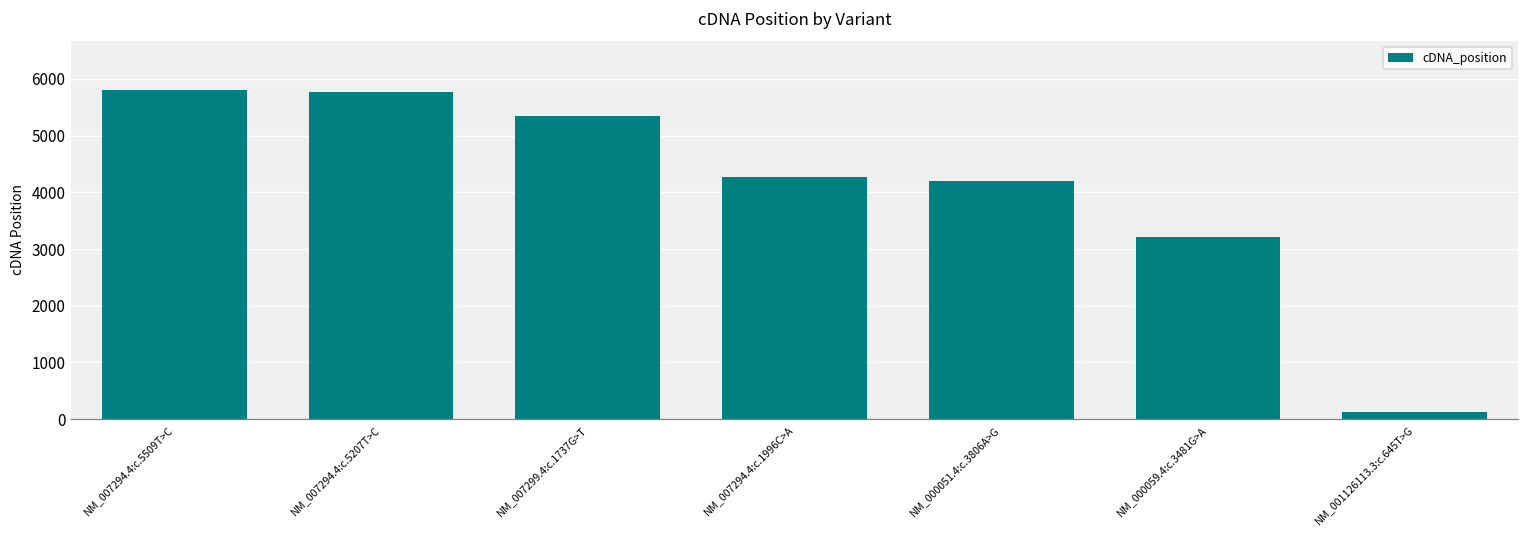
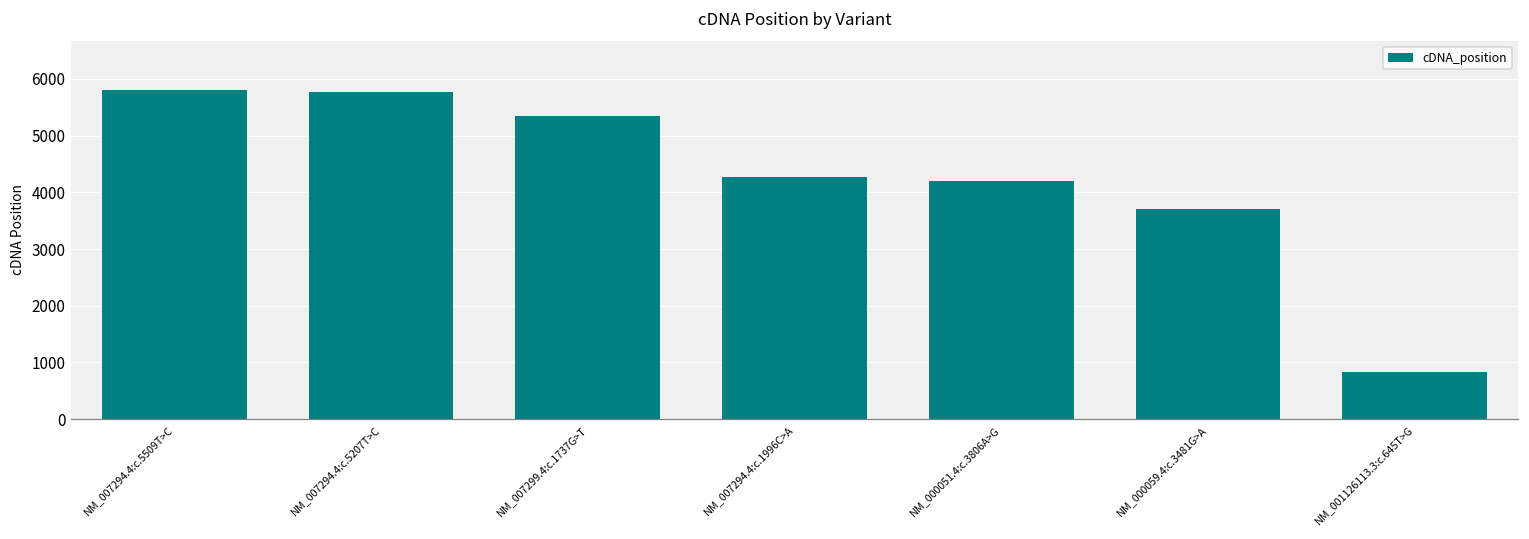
NM_000059.4:c.3481G>A: 3200 -> 3700
NM_001126113.3:c.645T>G: 100 -> 800
